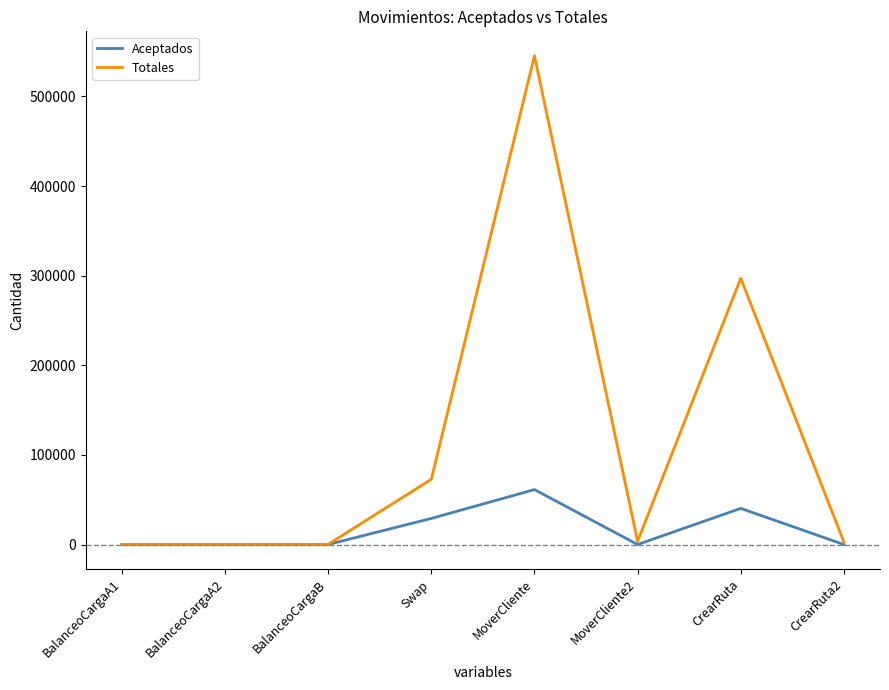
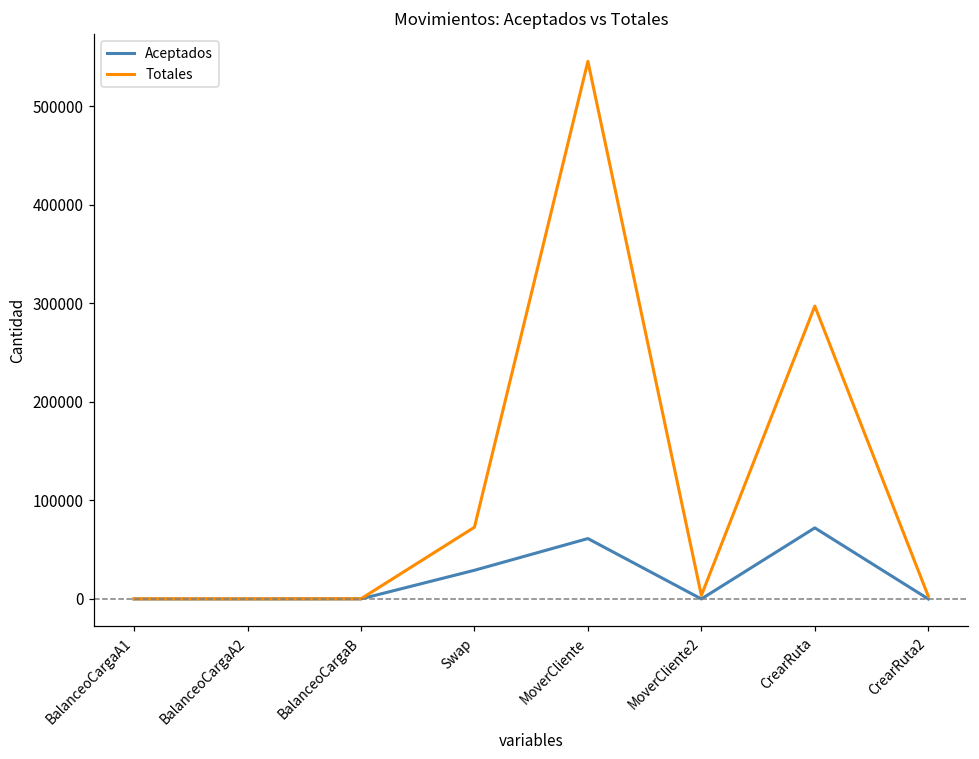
Aceptados, CrearRuta: 40000 -> 70000
